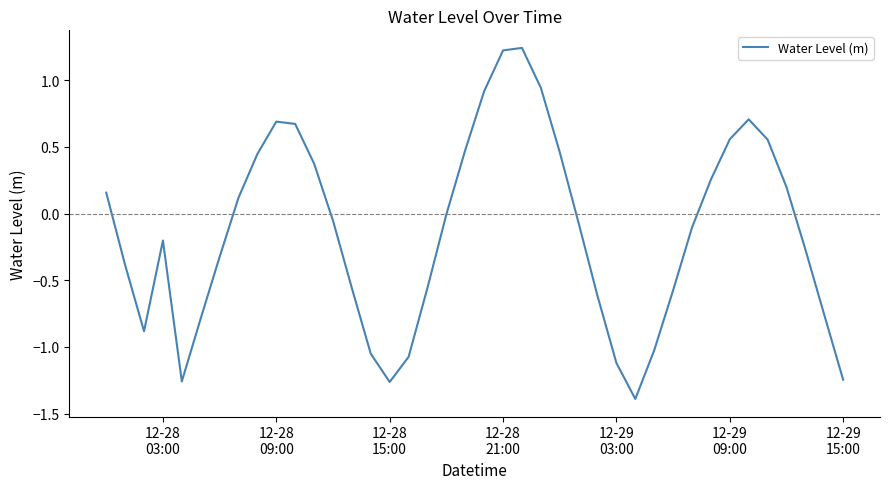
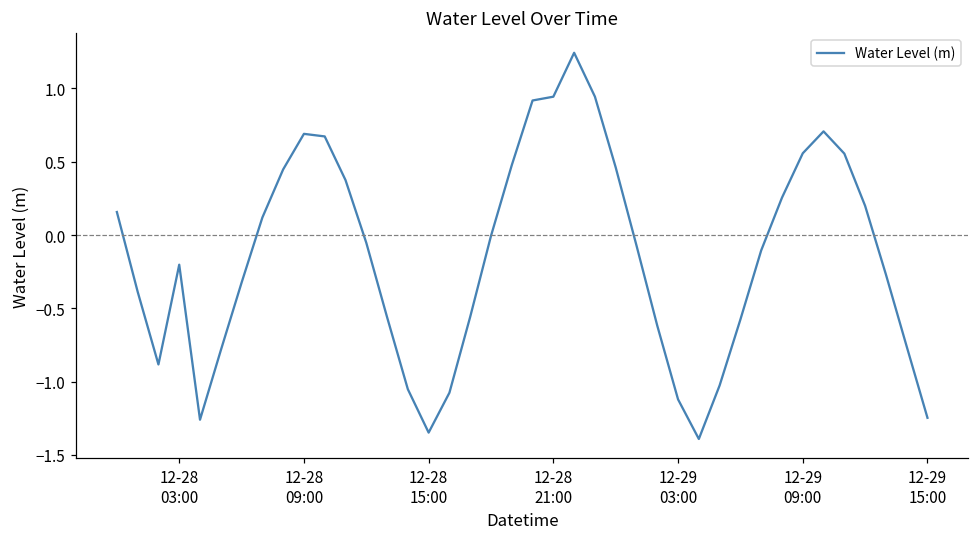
12-28 15:00: -1.26 -> -1.35
12-28 21:00: 1.22 -> 0.94
